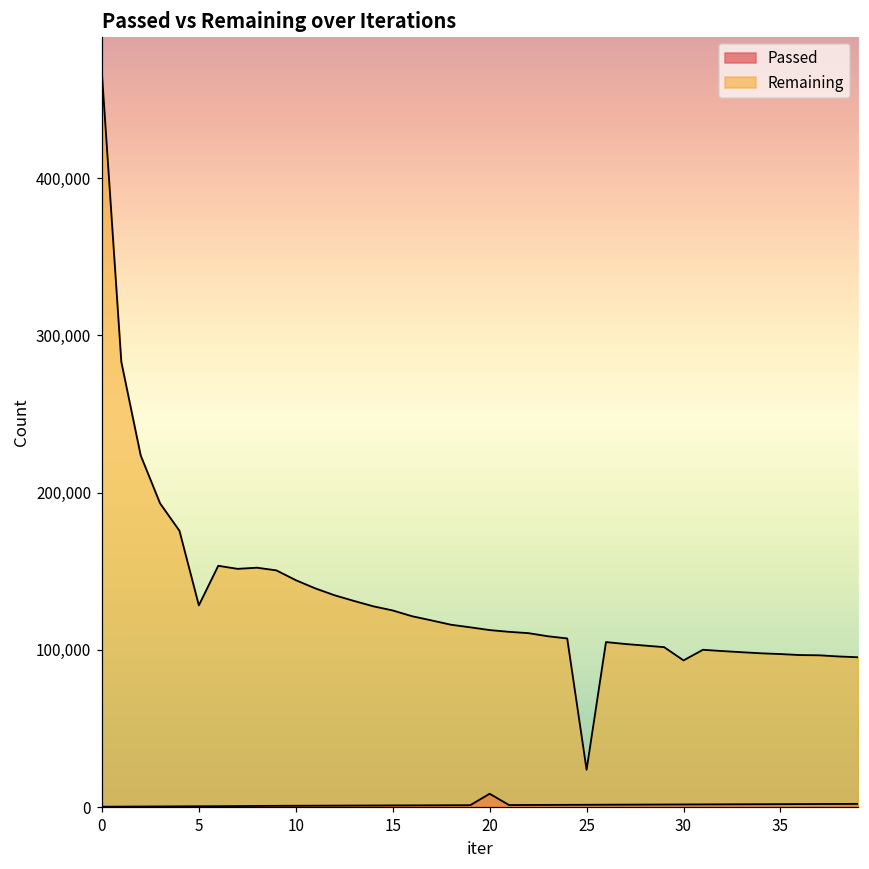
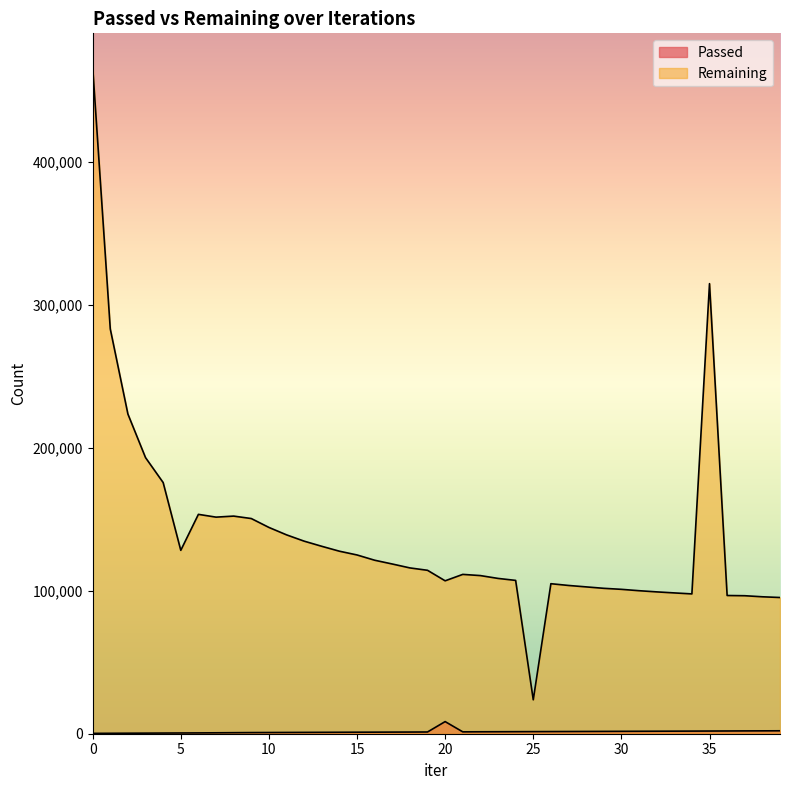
Remaining, 20: 113,000 -> 107,000
Remaining, 30: 93,000 -> 101,000
Remaining, 35: 97,000 -> 315,000
